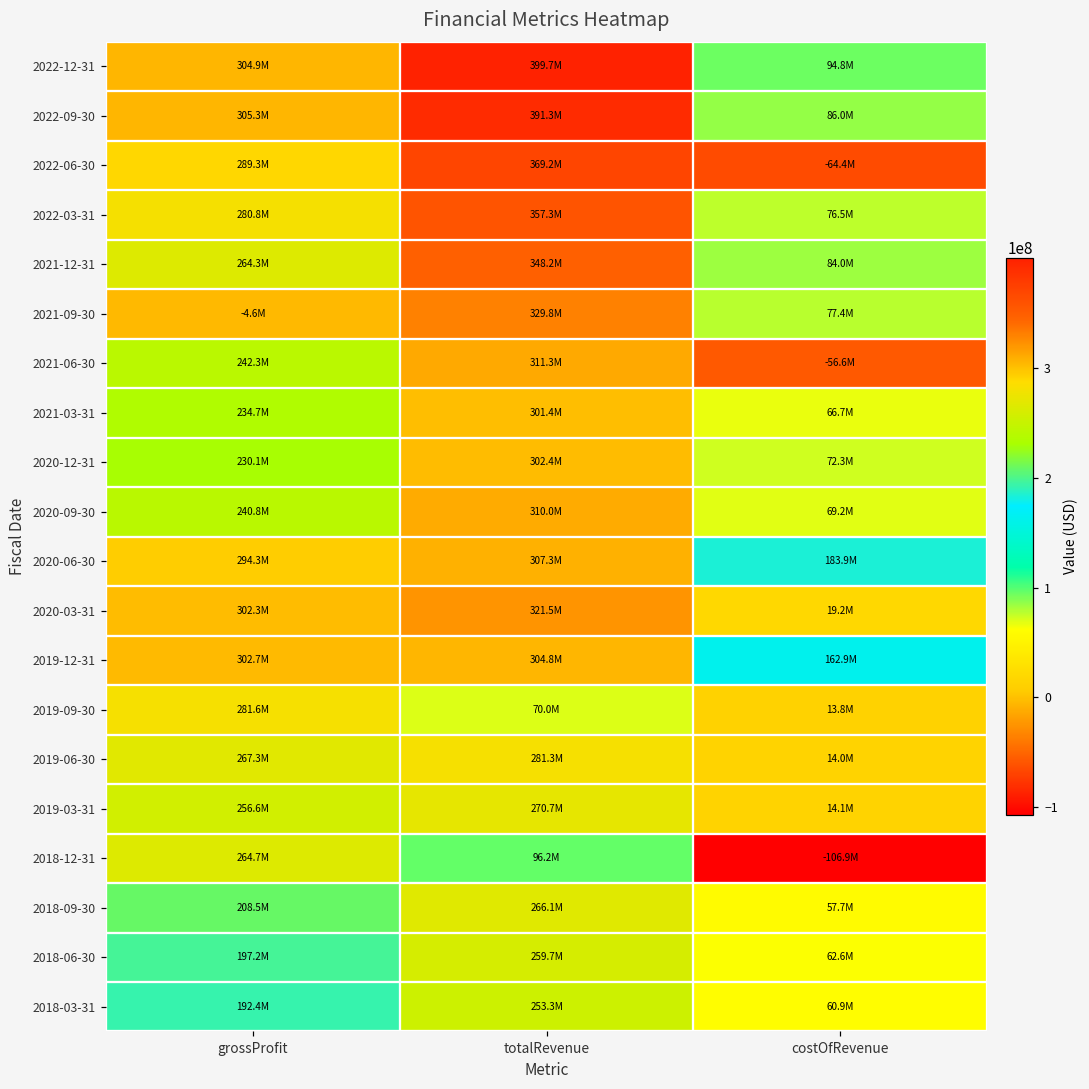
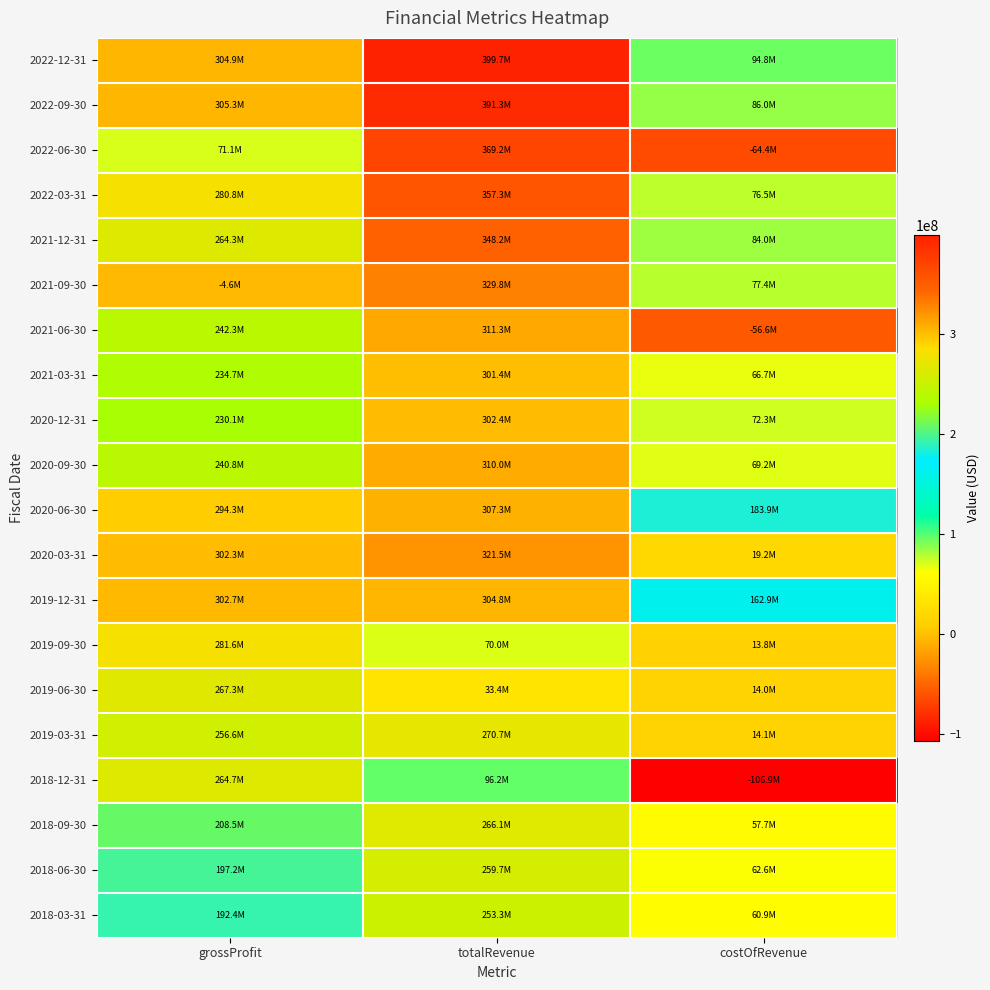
2022-06-30, grossProfit: 289.3M -> 71.1M
2019-06-30, totalRevenue: 281.3M -> 33.4M
